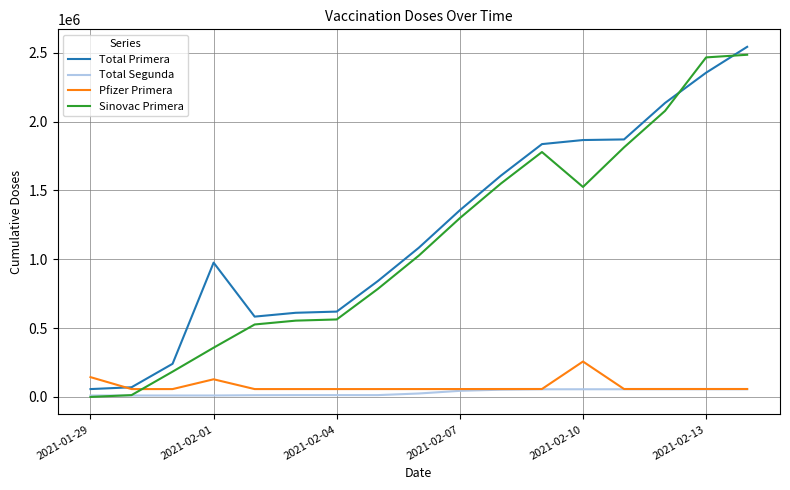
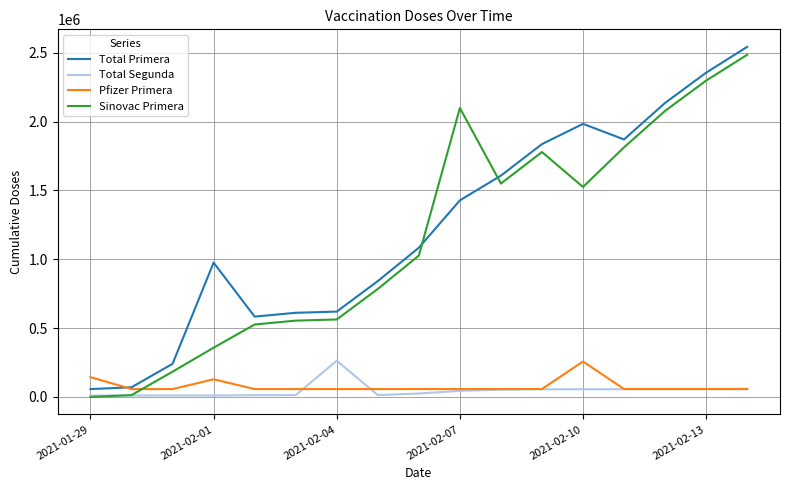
Total Segunda, 2021-02-04: 10000 -> 260000
Total Primera, 2021-02-07: 1360000 -> 1430000
Sinovac Primera, 2021-02-07: 1300000 -> 2100000
Total Primera, 2021-02-10: 1870000 -> 1980000
Sinovac Primera, 2021-02-13: 2470000 -> 2300000
